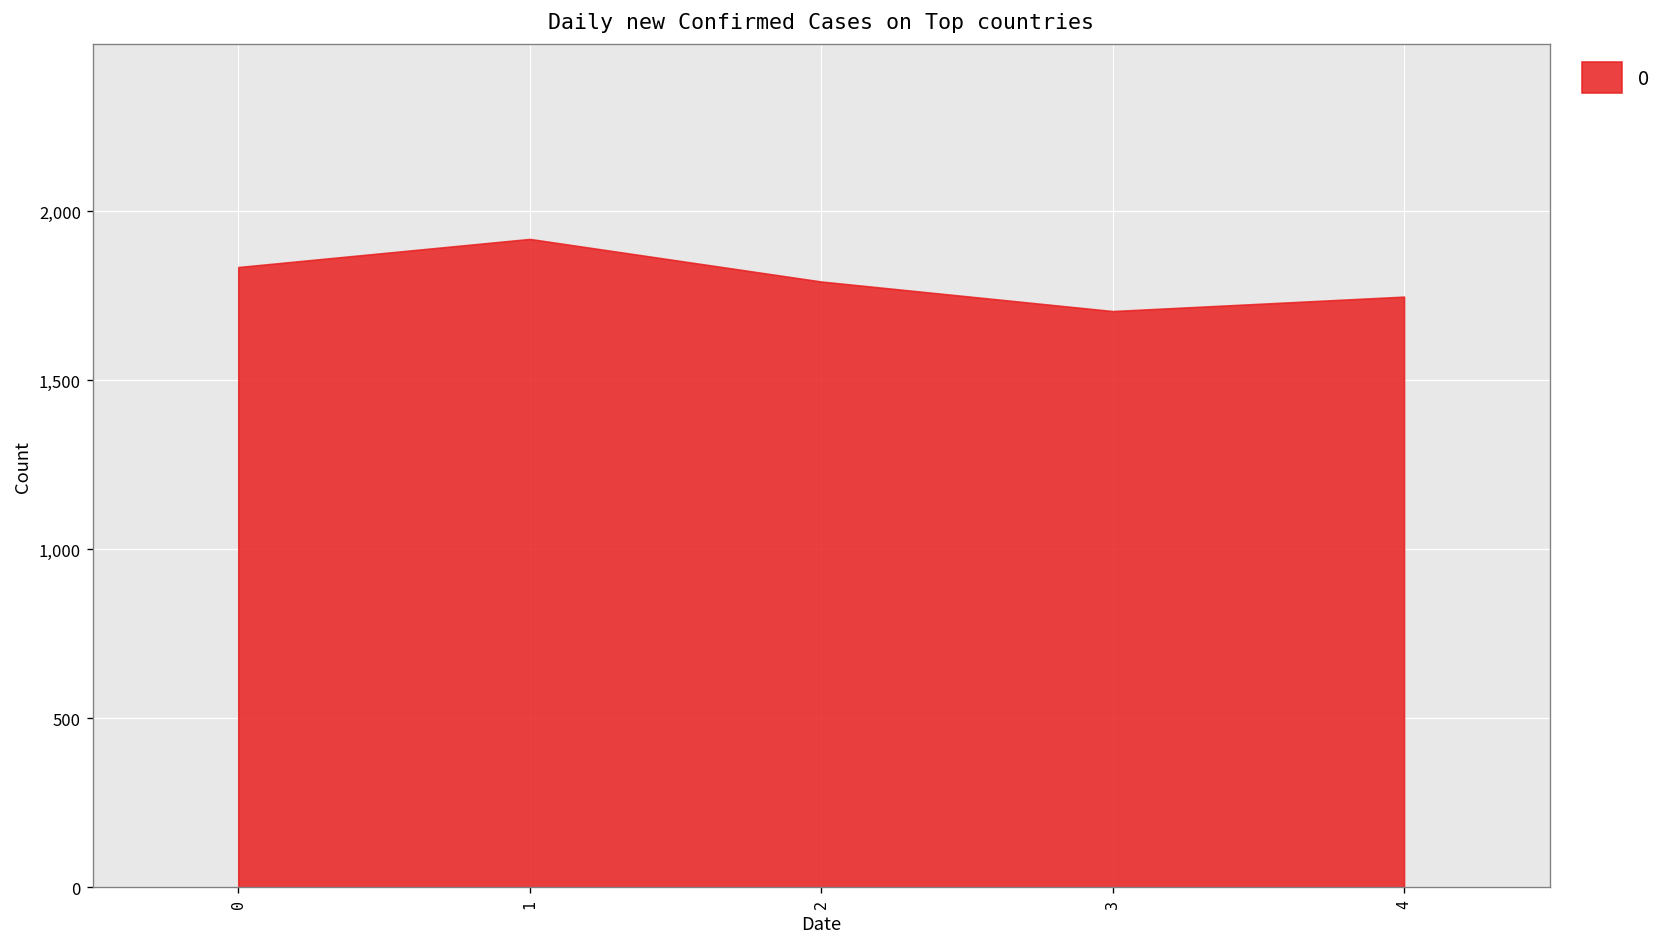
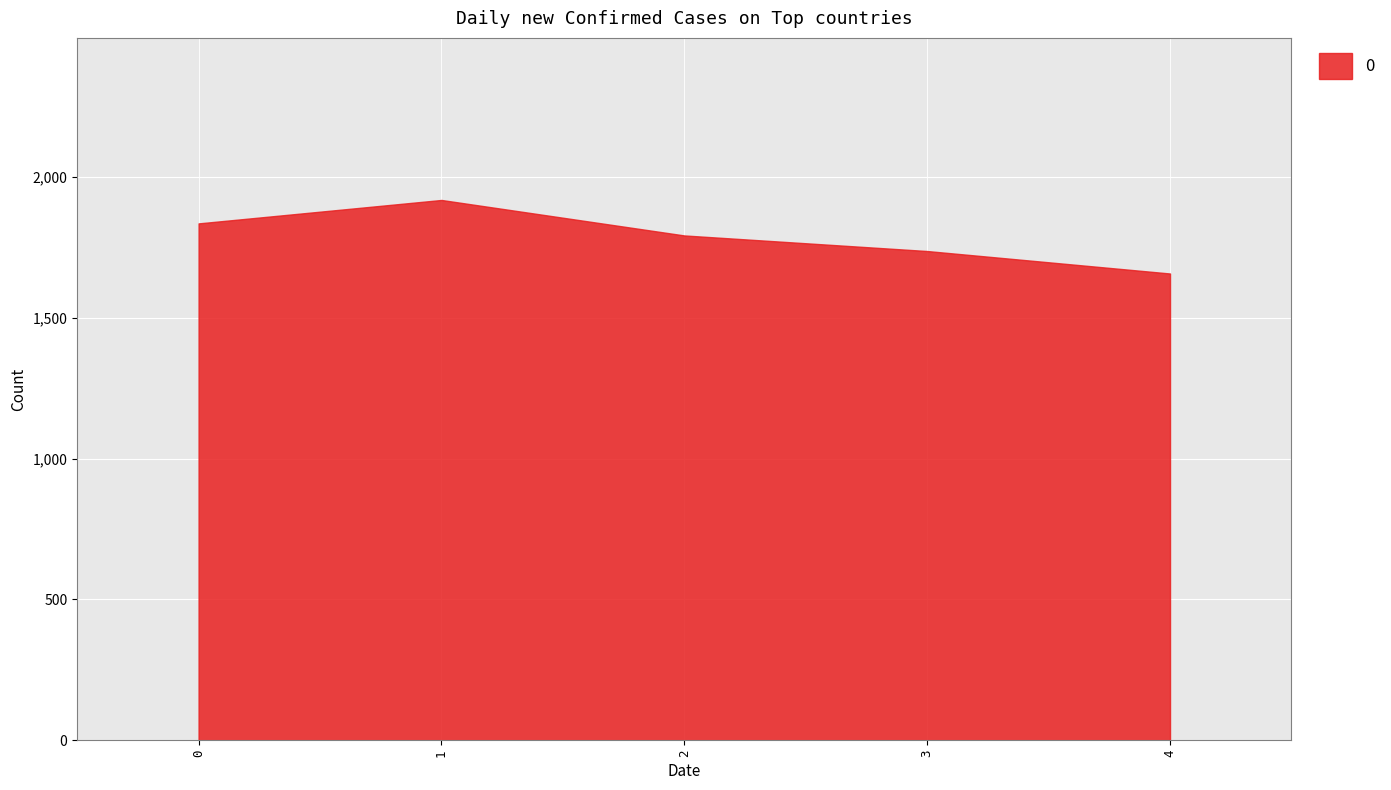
3: 1,700 -> 1,740
4: 1,750 -> 1,660
